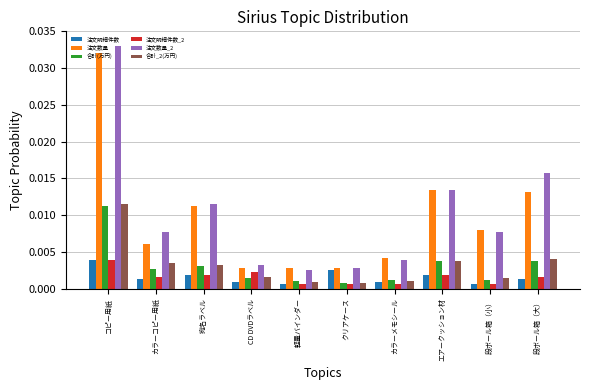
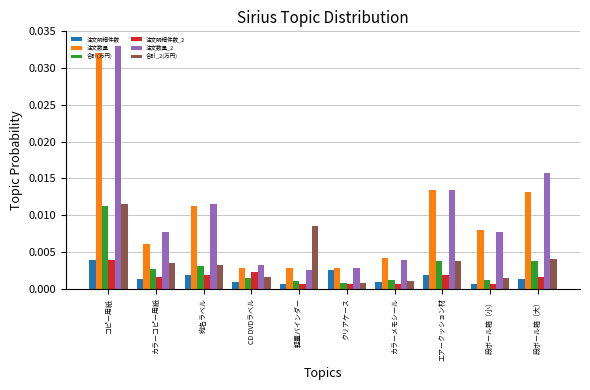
合計_2(万円), 軽量バインダー: 0.001 -> 0.009
